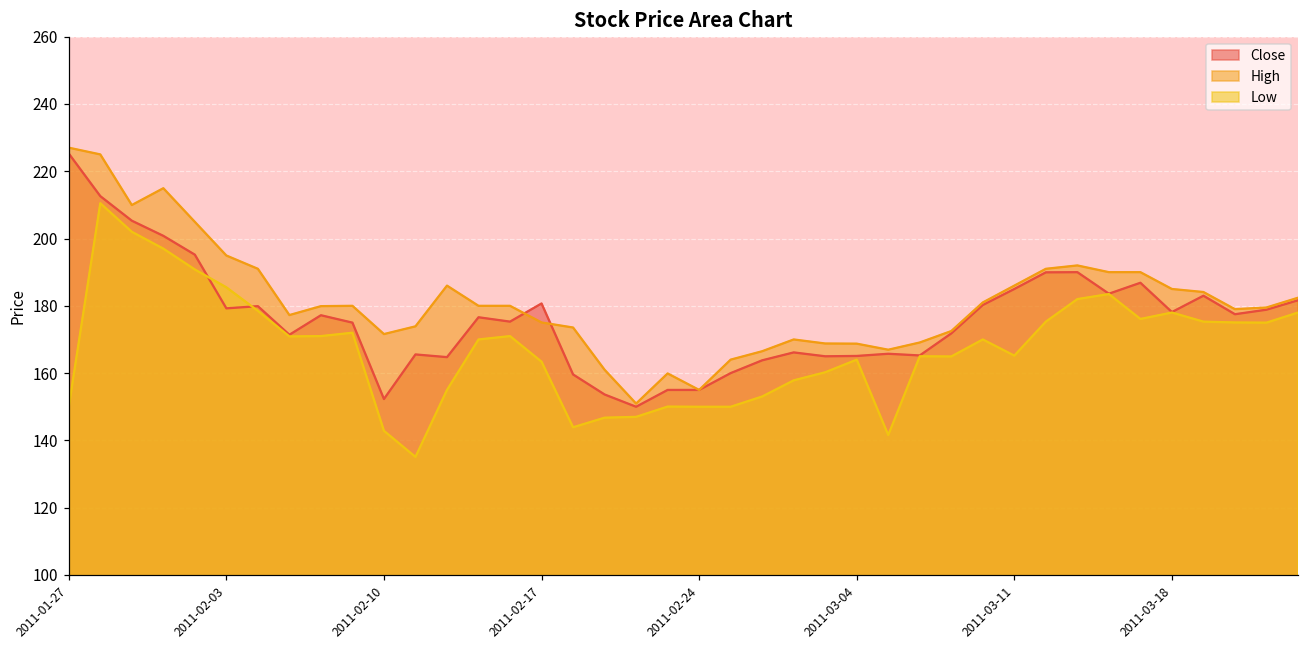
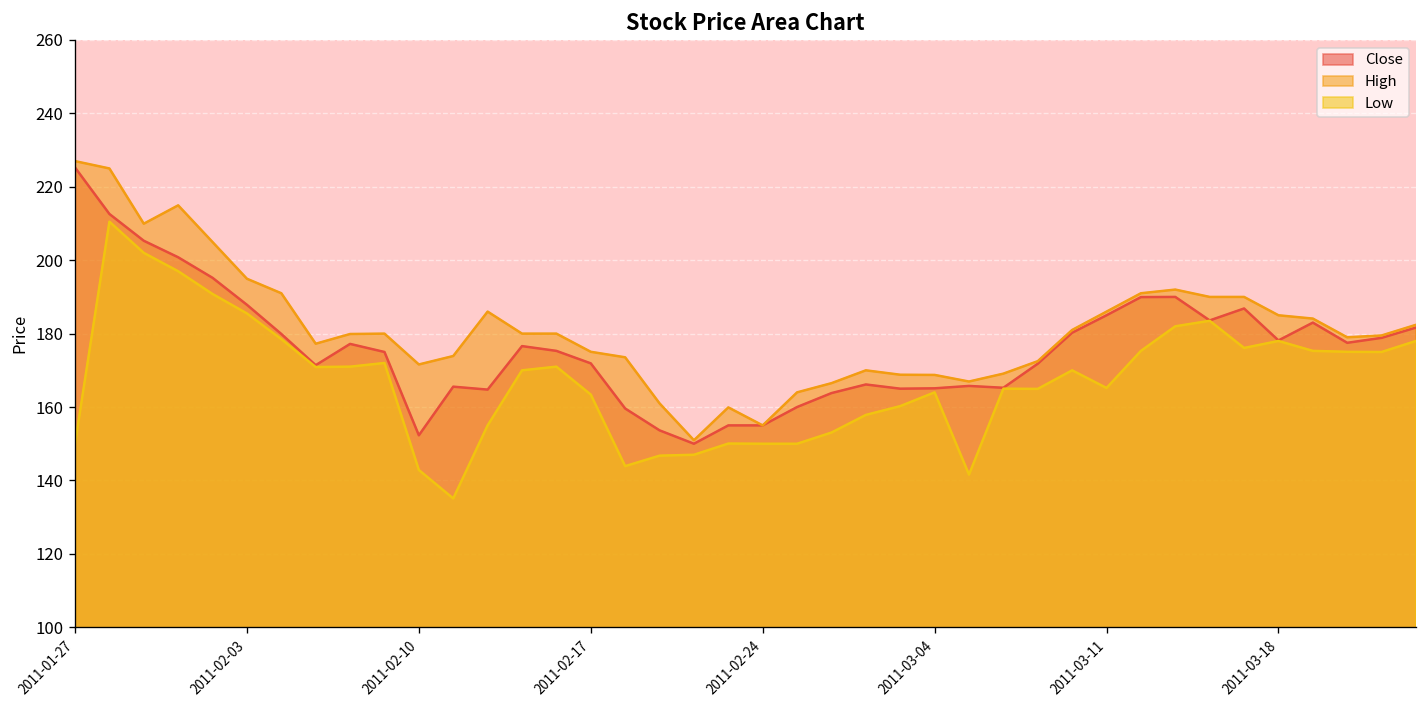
Close, 2011-02-03: 179 -> 188
Close, 2011-02-17: 181 -> 172
